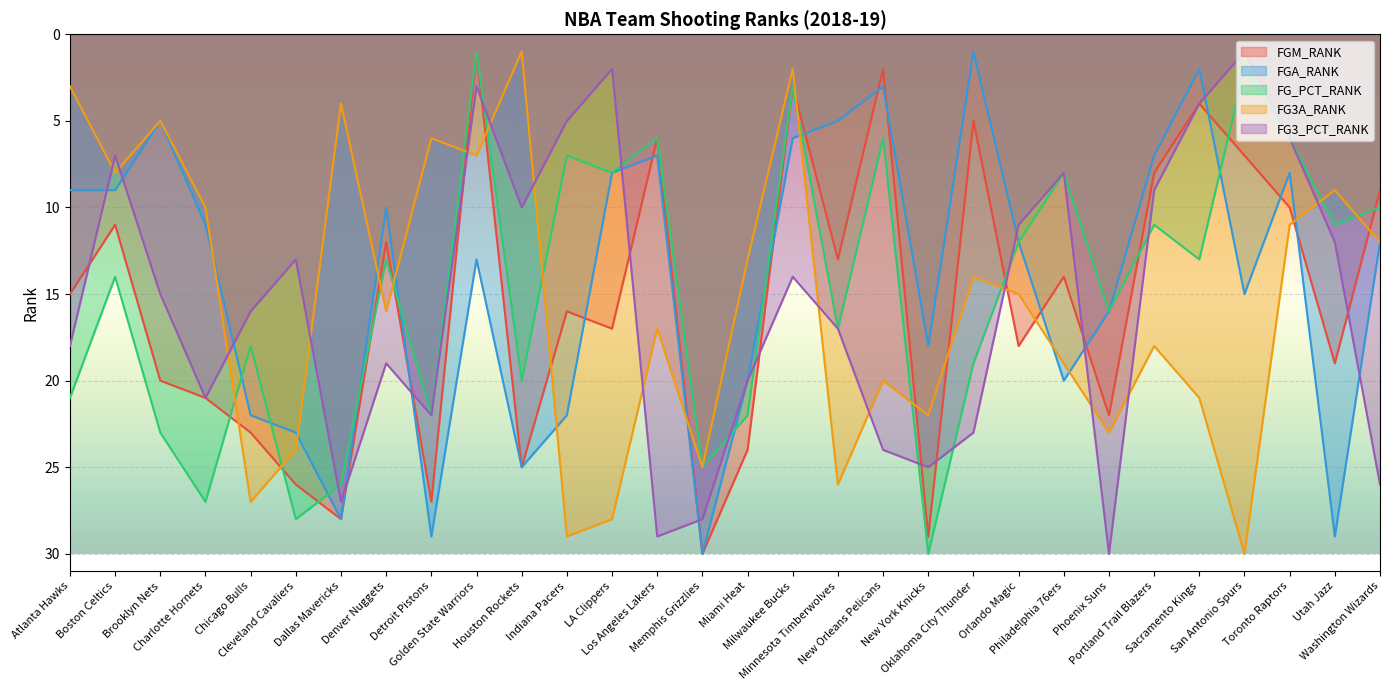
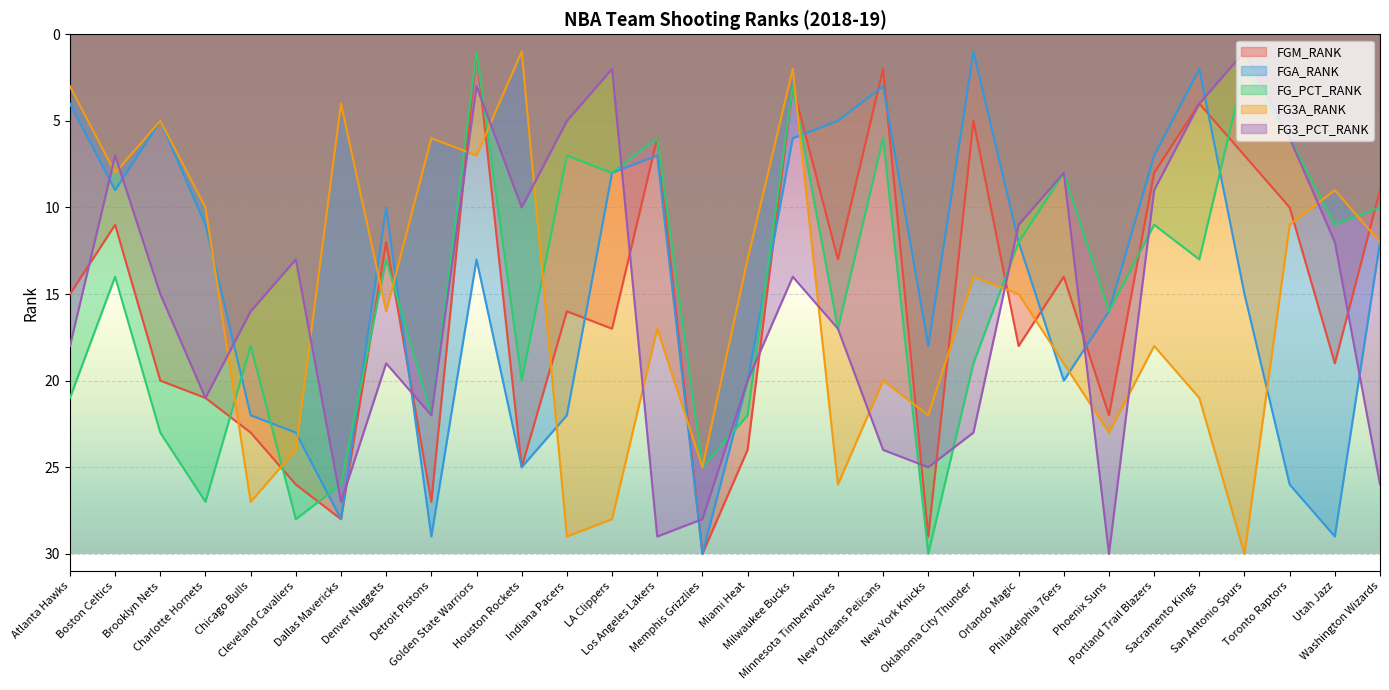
FGA_RANK, Atlanta Hawks: 9 -> 4
FGA_RANK, Toronto Raptors: 8 -> 26
